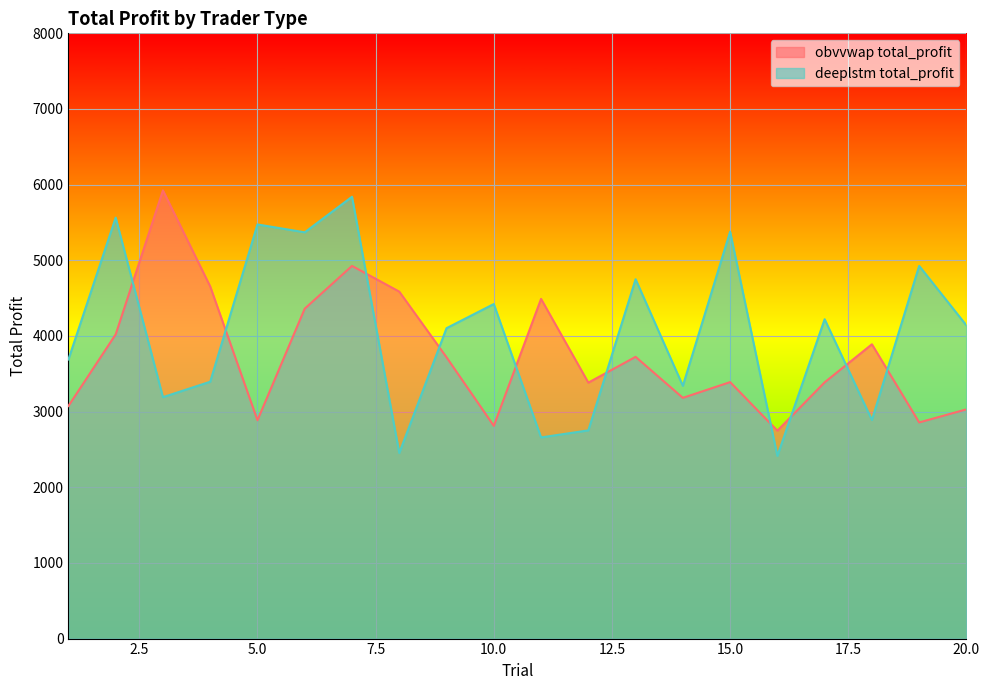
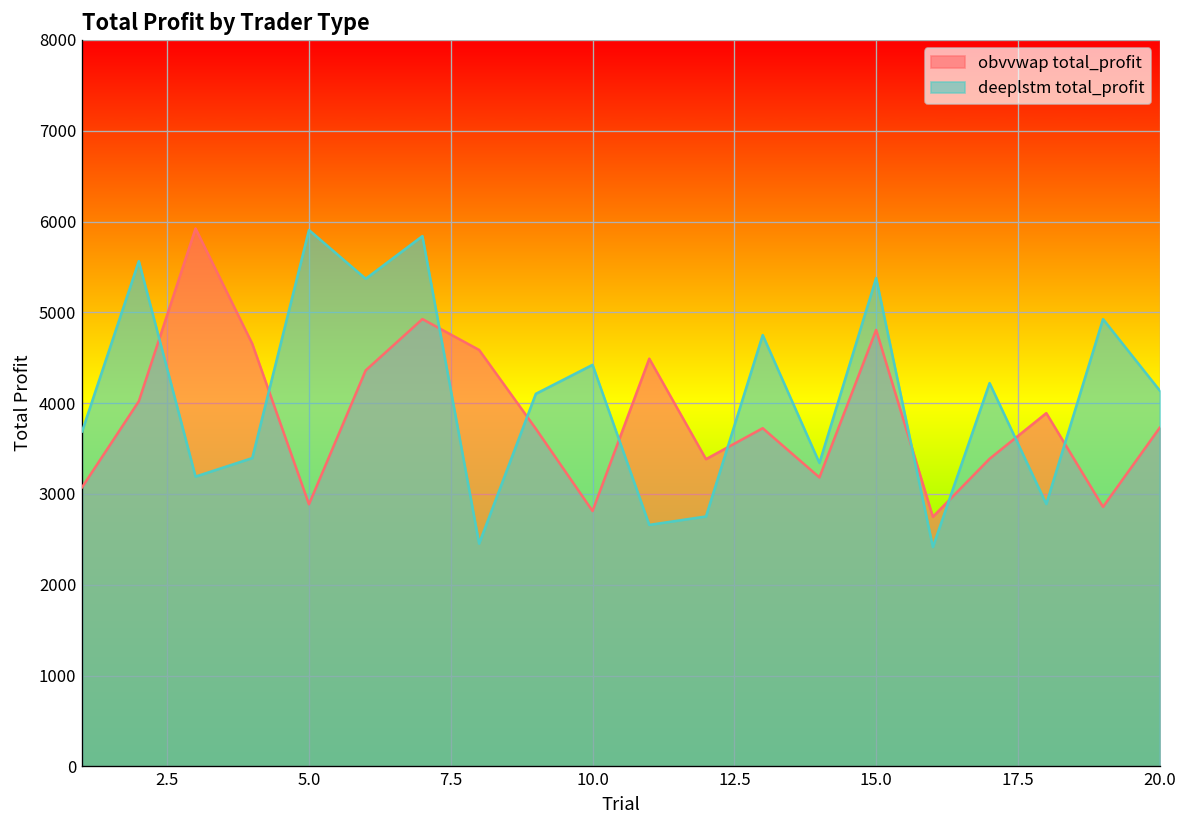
deeplstm total_profit, 5.0: 5500 -> 5900
obvvwap total_profit, 15.0: 3400 -> 4800
obvvwap total_profit, 20.0: 3000 -> 3700
